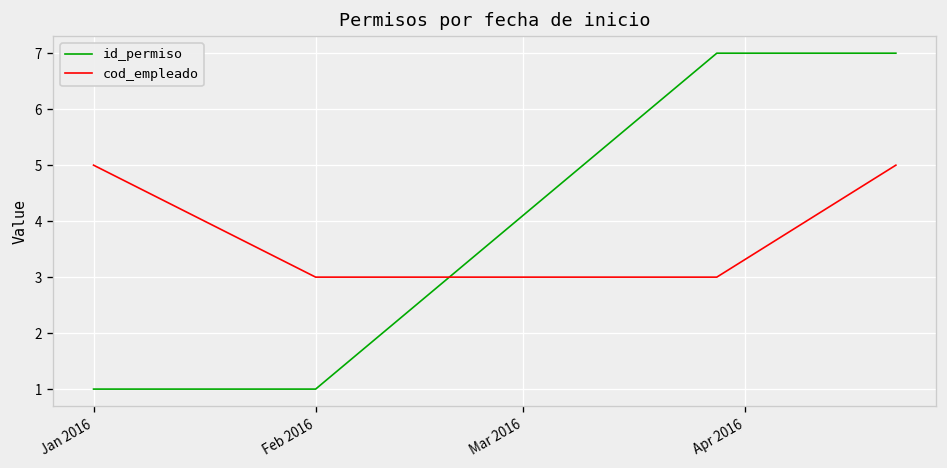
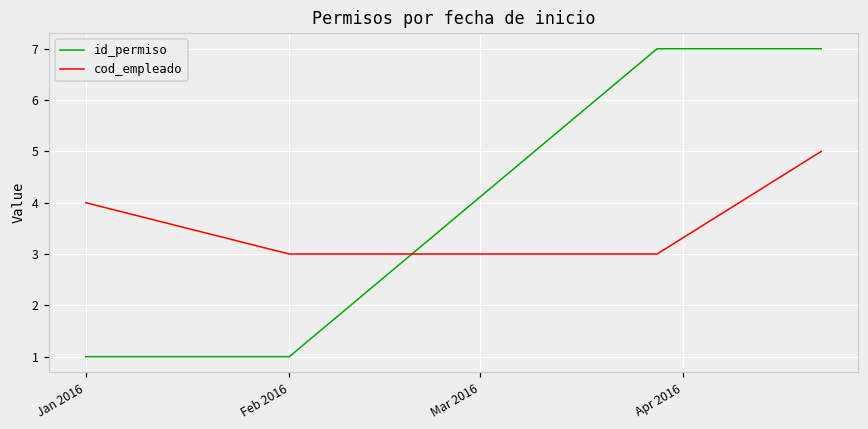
cod_empleado, Jan 2016: 5 -> 4
